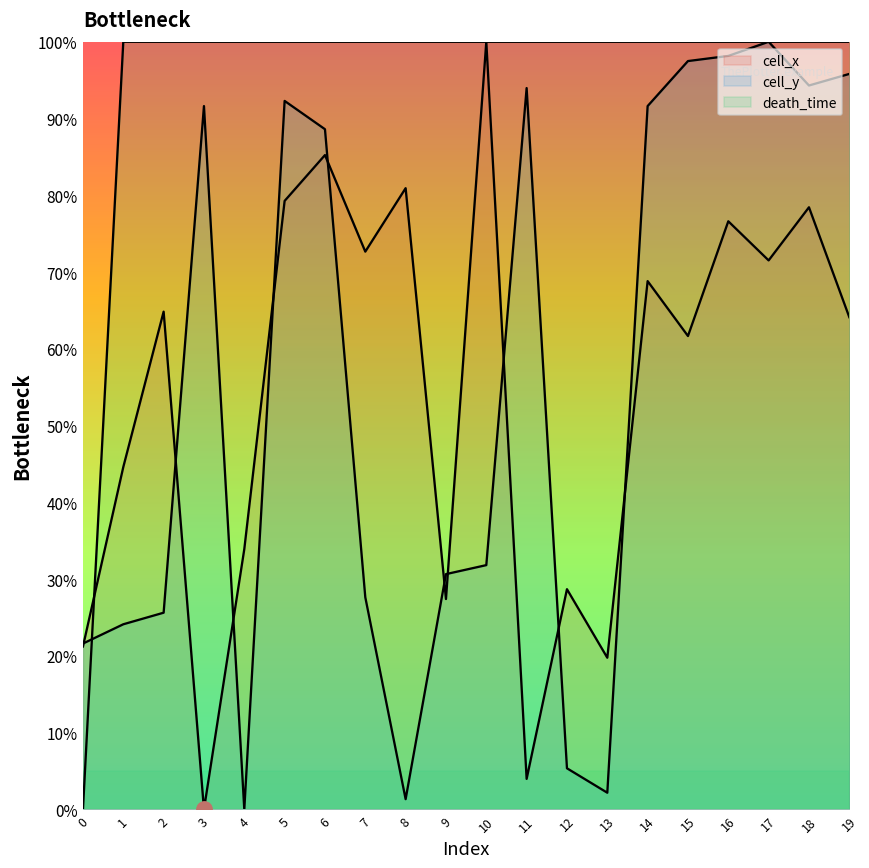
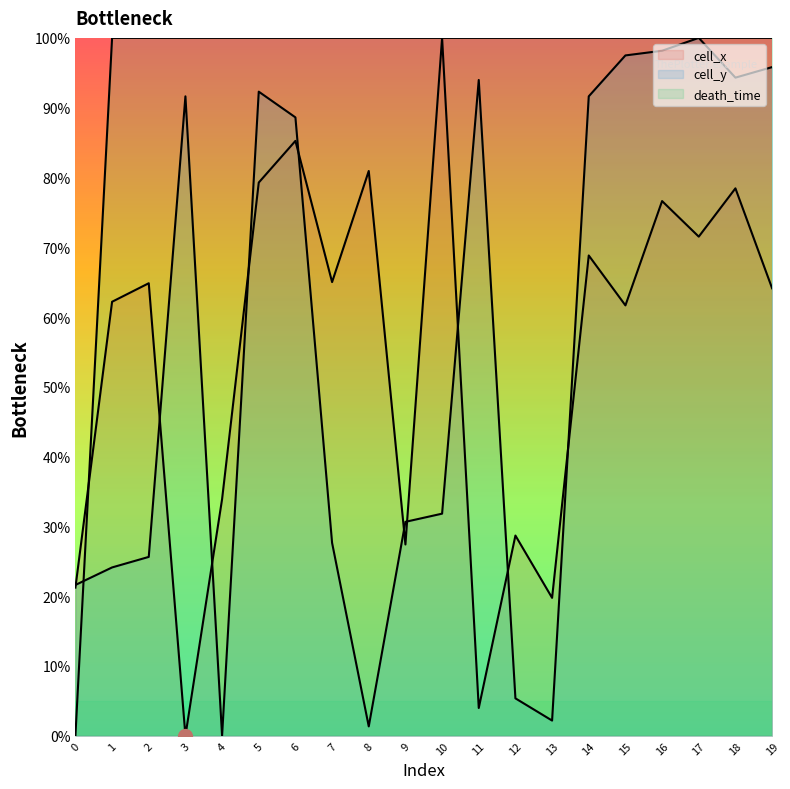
cell_x, 1: 45% -> 62%
cell_x, 7: 73% -> 65%
